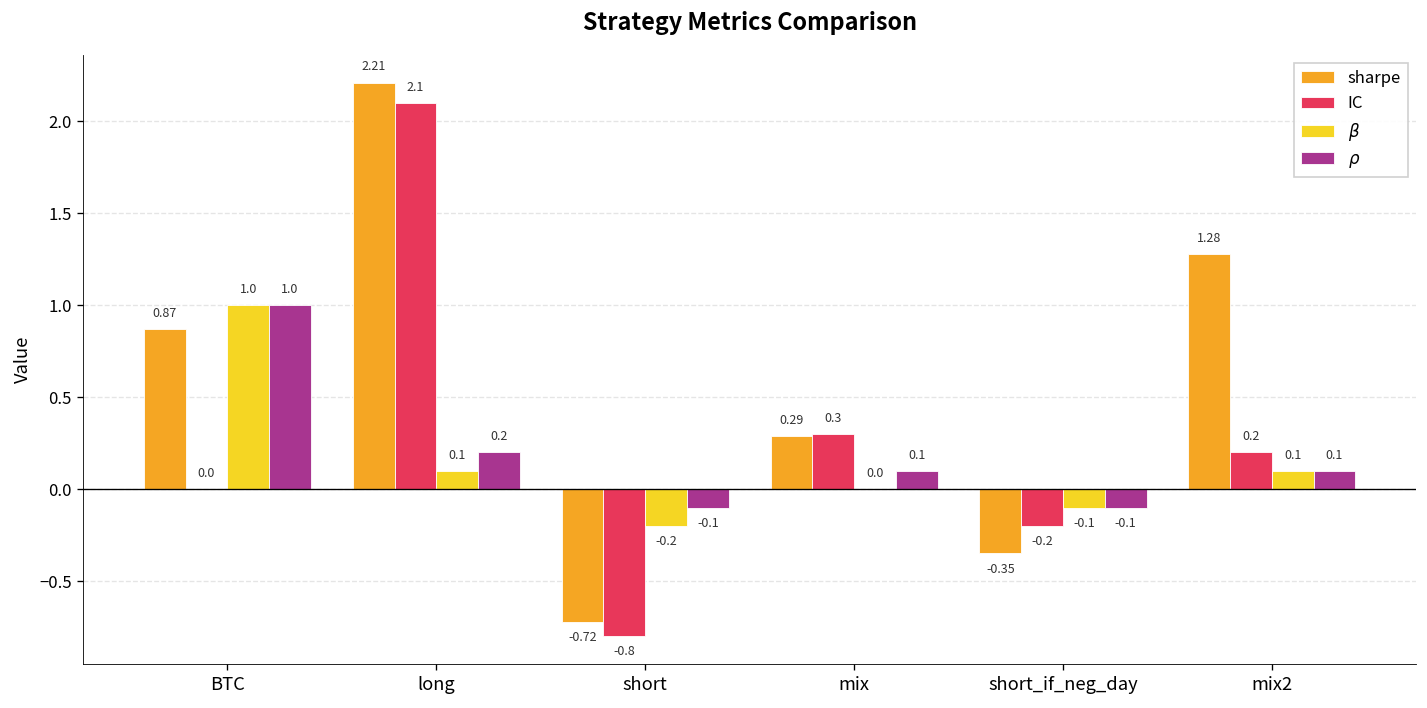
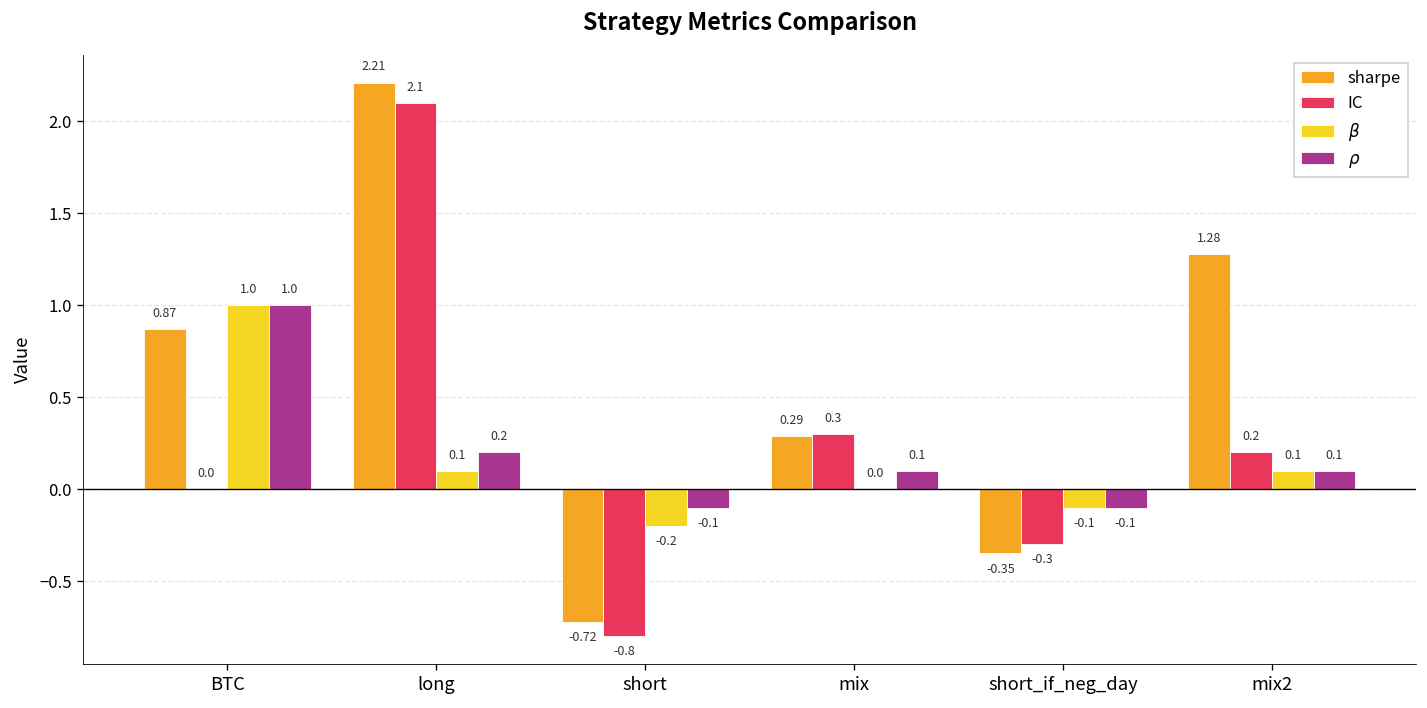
IC, short_if_neg_day: -0.2 -> -0.3
